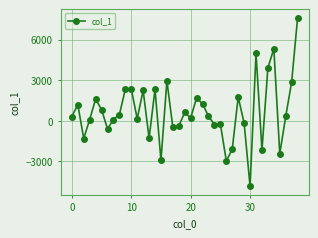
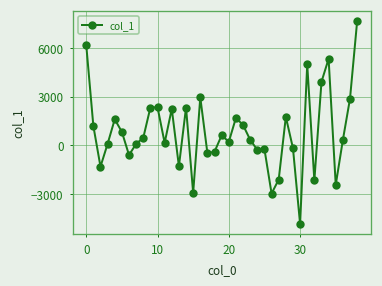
0: 300 -> 6200
